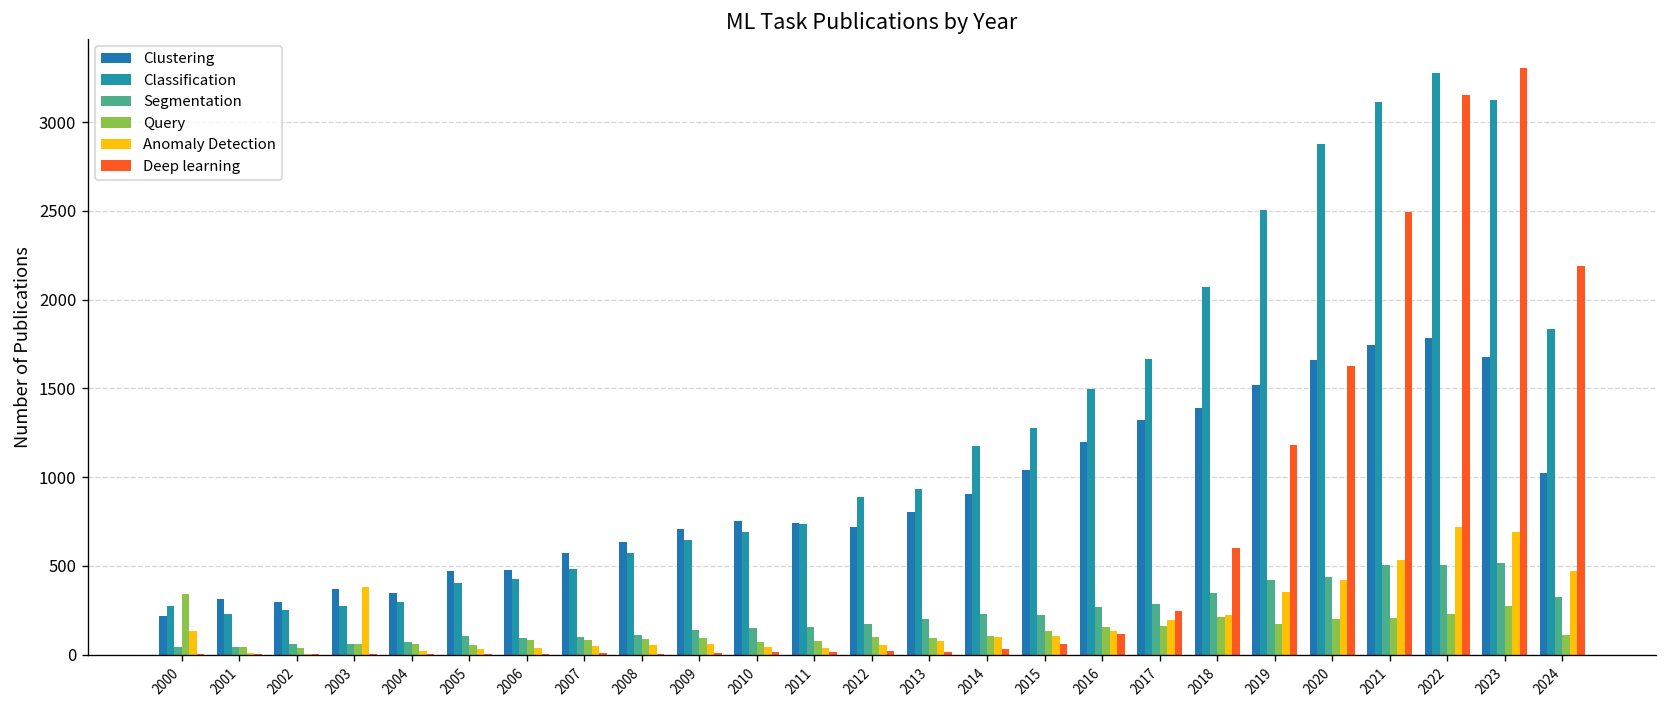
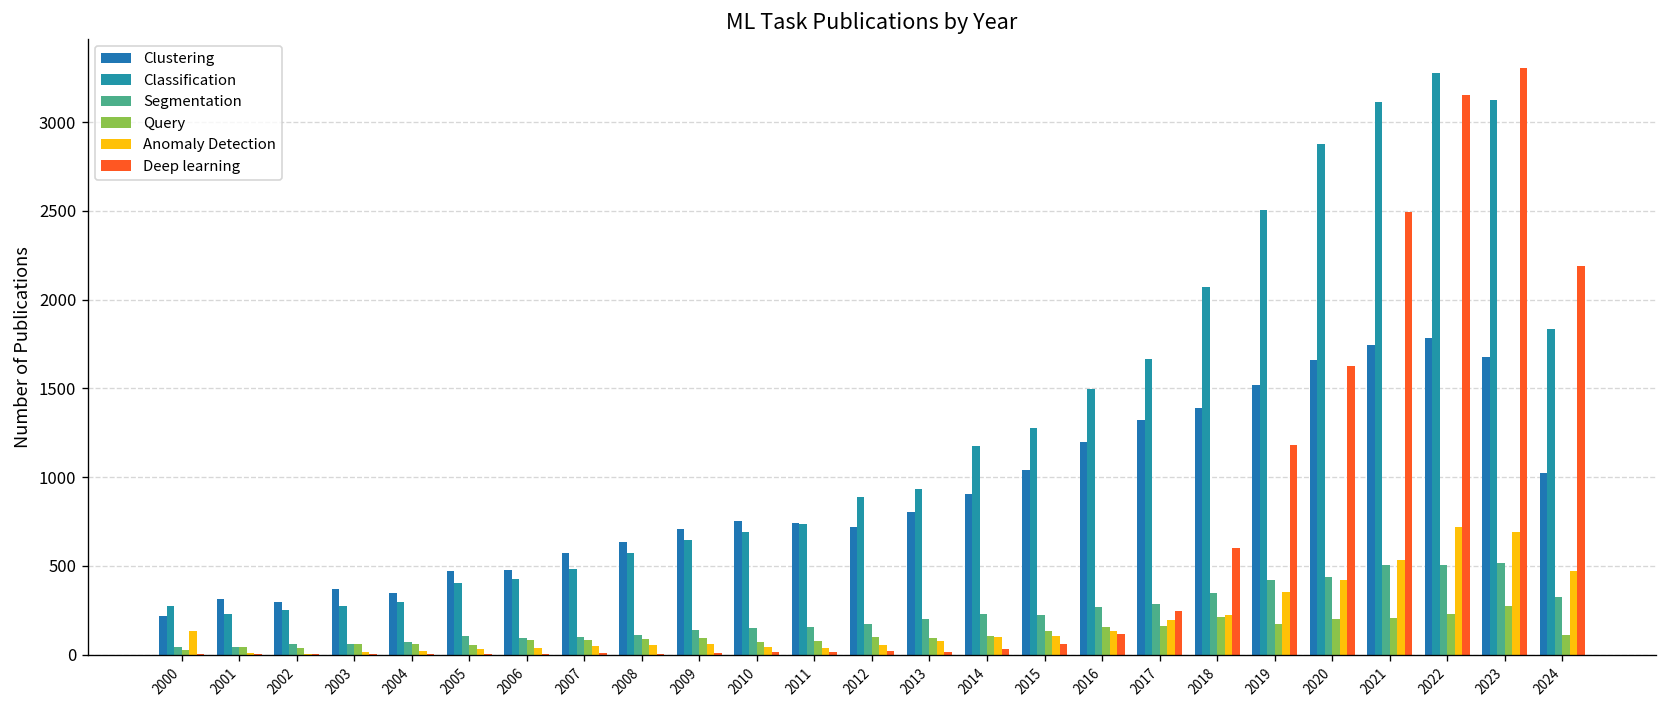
Query, 2000: 340 -> 30
Anomaly Detection, 2003: 380 -> 10
